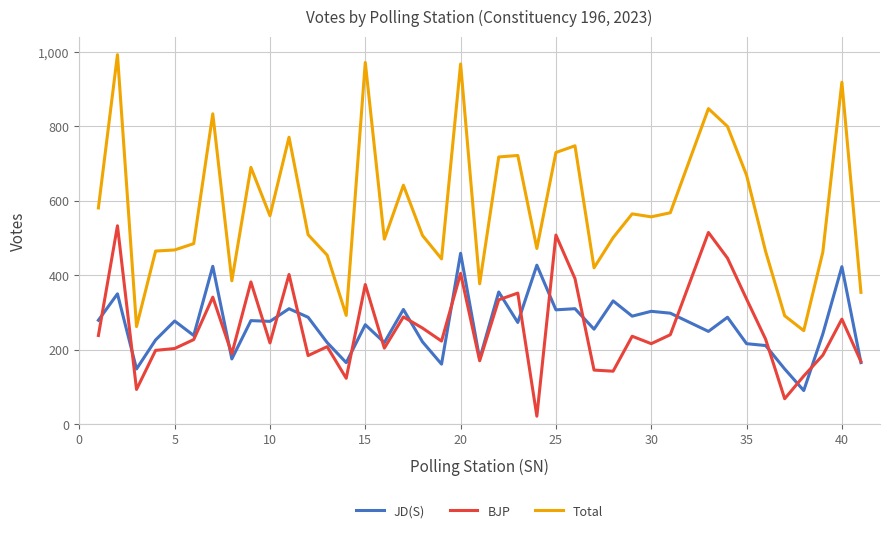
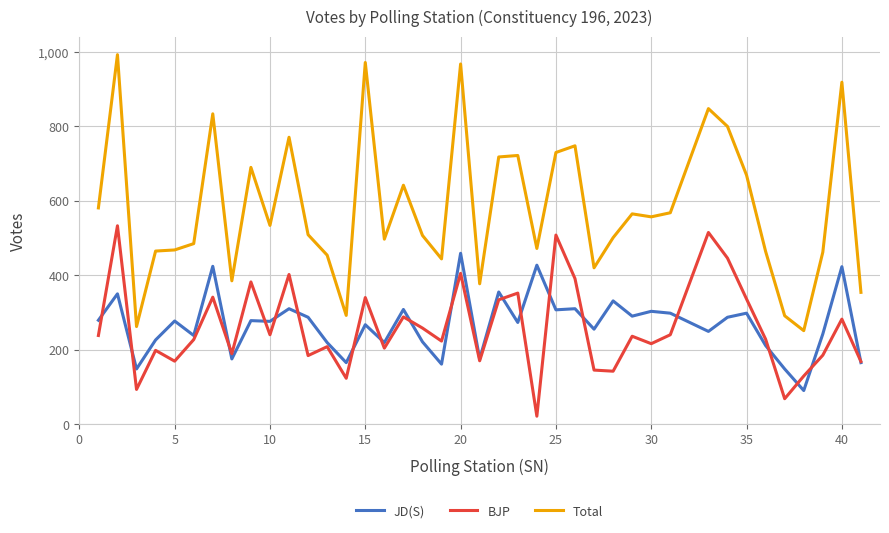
BJP, 5: 200 -> 170
BJP, 10: 220 -> 240
Total, 10: 560 -> 530
BJP, 15: 380 -> 340
JD(S), 35: 220 -> 300
